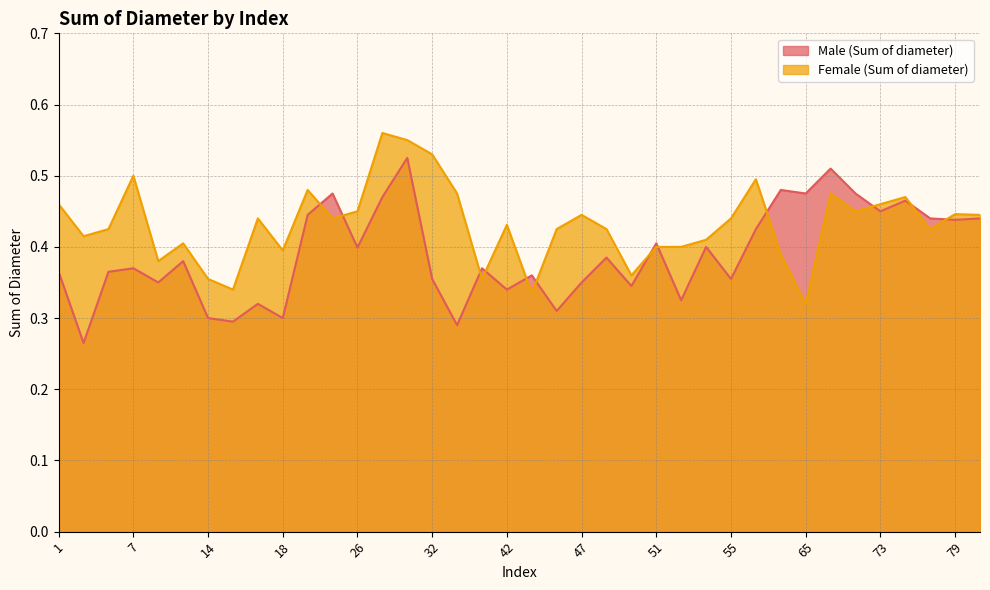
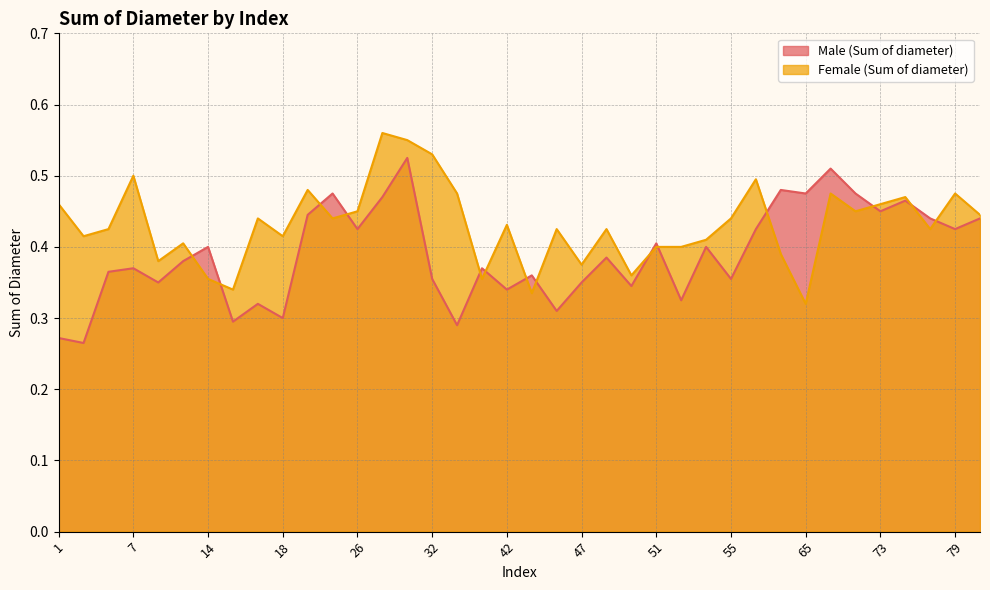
Male (Sum of diameter), 1: 0.37 -> 0.27
Male (Sum of diameter), 14: 0.3 -> 0.4
Female (Sum of diameter), 18: 0.40 -> 0.42
Male (Sum of diameter), 26: 0.40 -> 0.43
Female (Sum of diameter), 47: 0.45 -> 0.38
Male (Sum of diameter), 79: 0.44 -> 0.43
Female (Sum of diameter), 79: 0.45 -> 0.48
